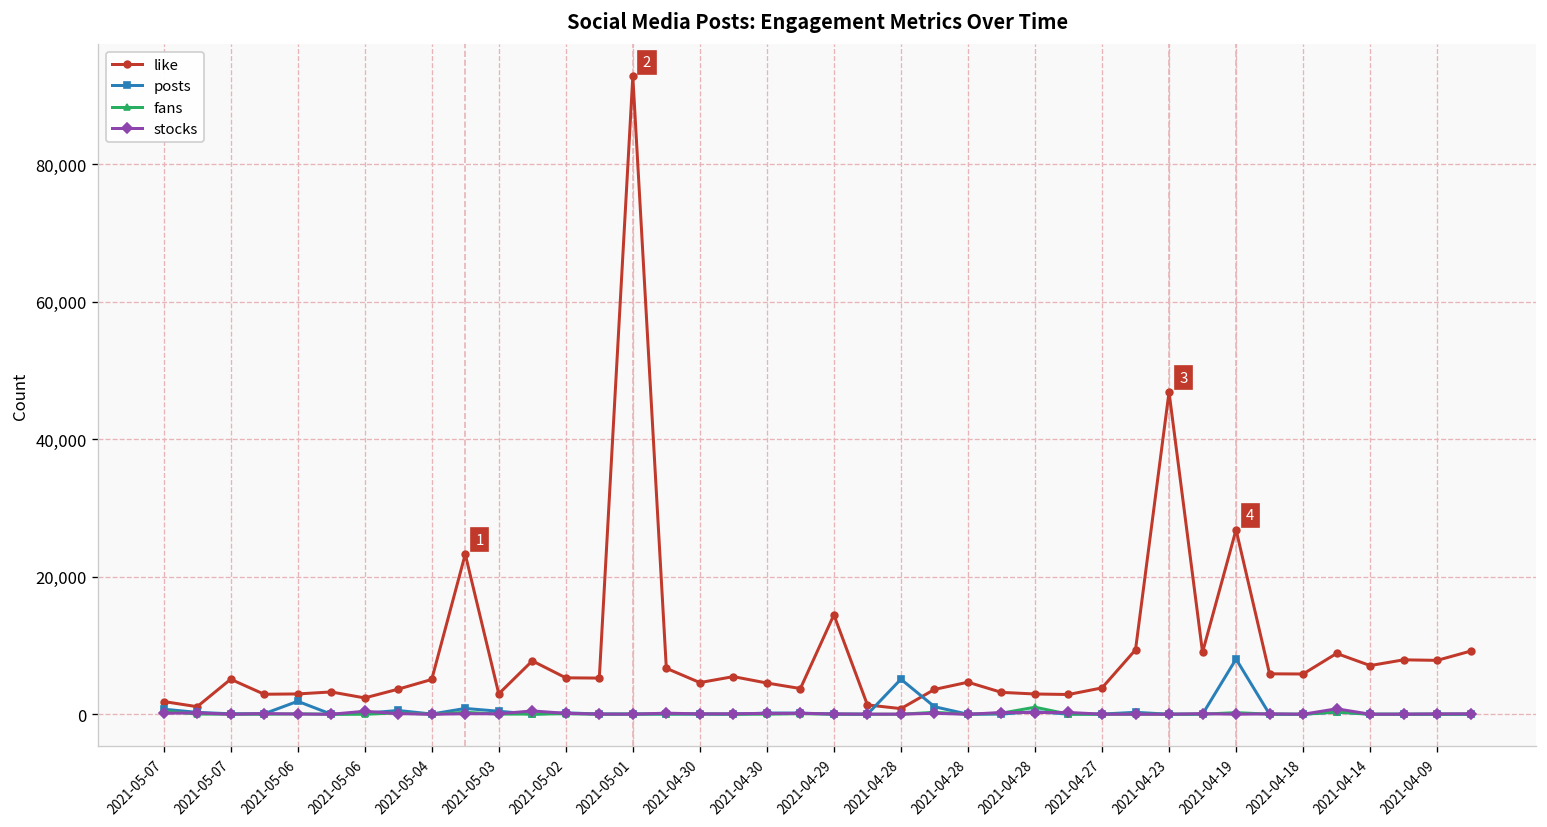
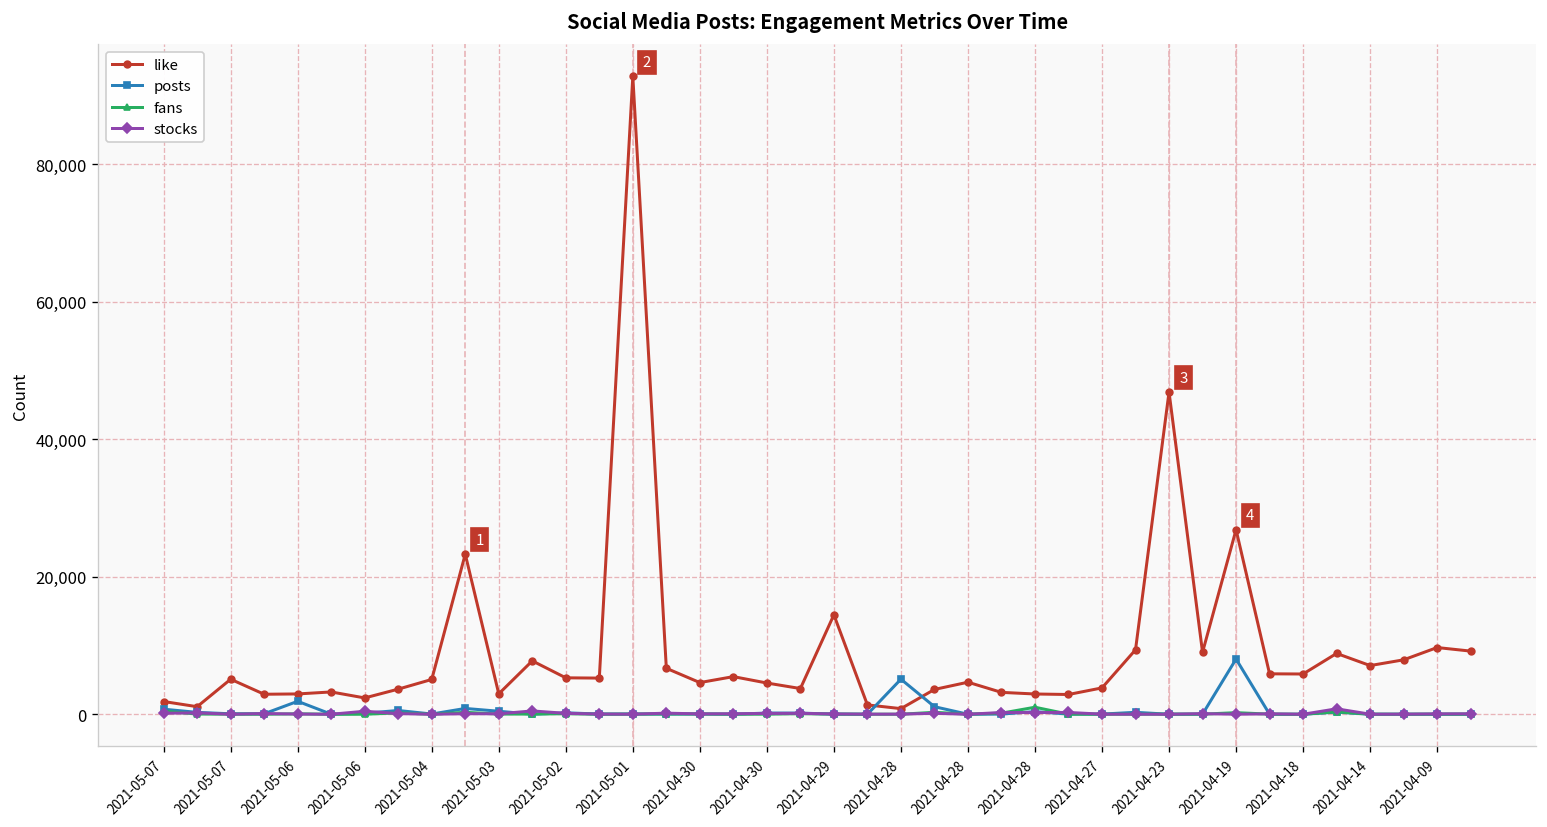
like, 2021-04-09: 8,000 -> 10,000
